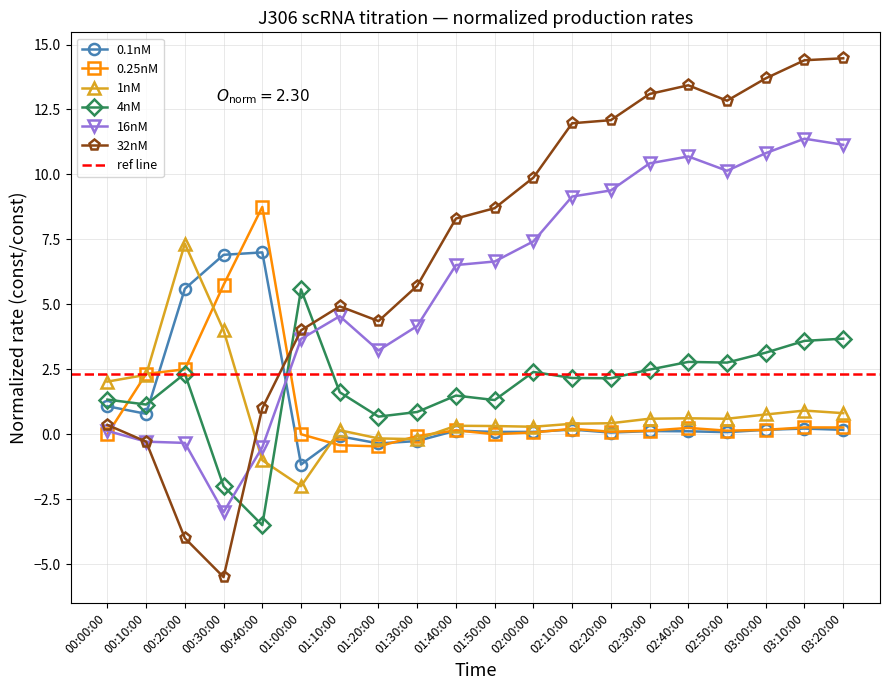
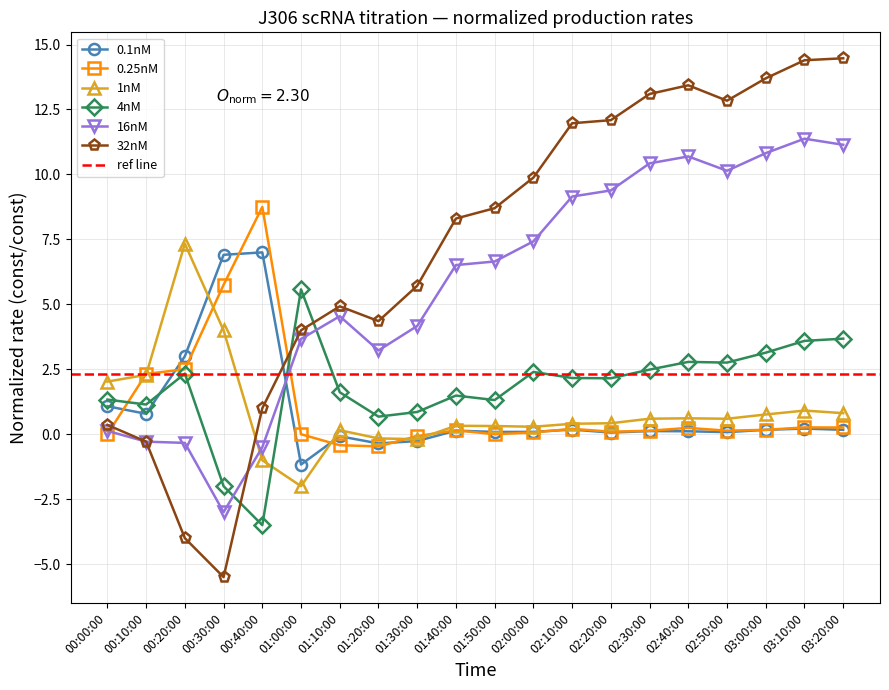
0.1nM, 00:20:00: 5.6 -> 3.0
